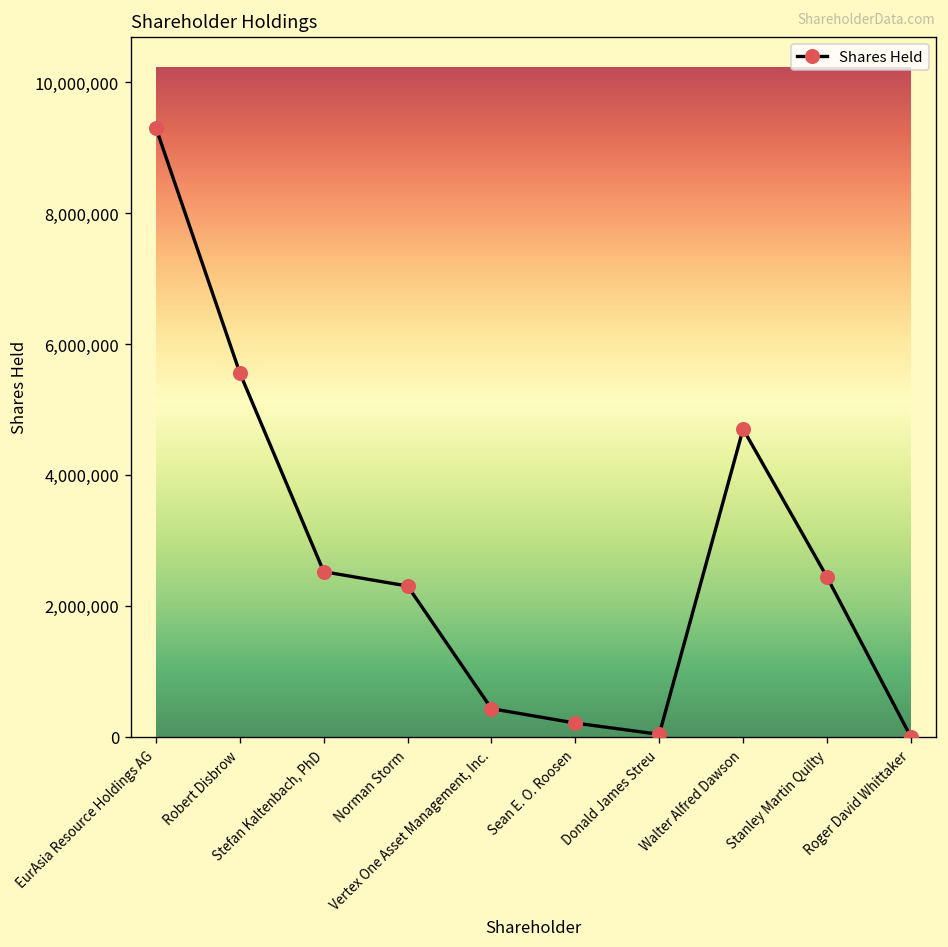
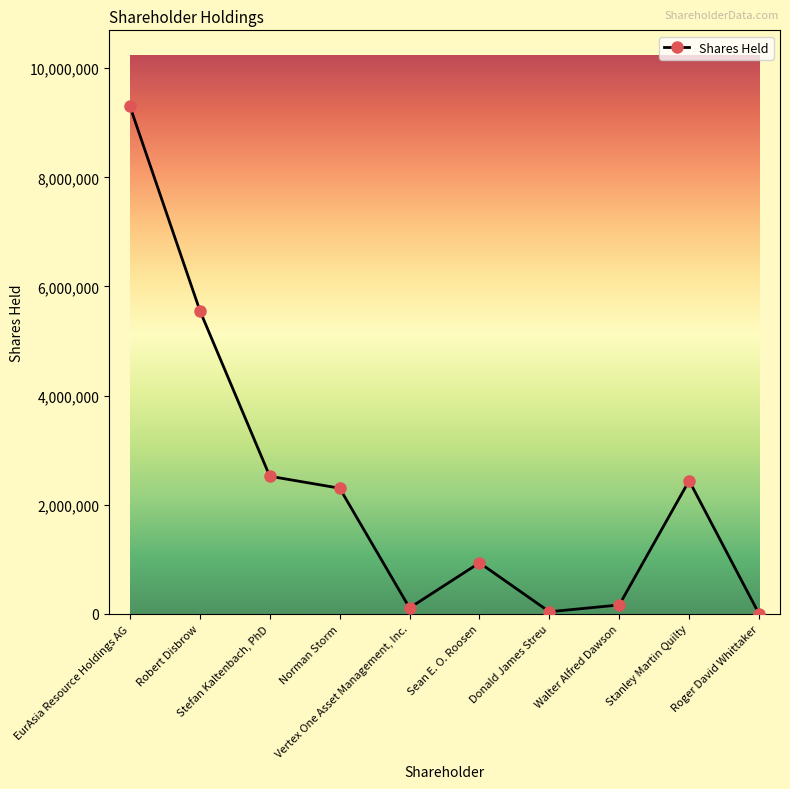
Vertex One Asset Management, Inc.: 400,000 -> 100,000
Sean E. O. Roosen: 200,000 -> 900,000
Walter Alfred Dawson: 4,700,000 -> 200,000
